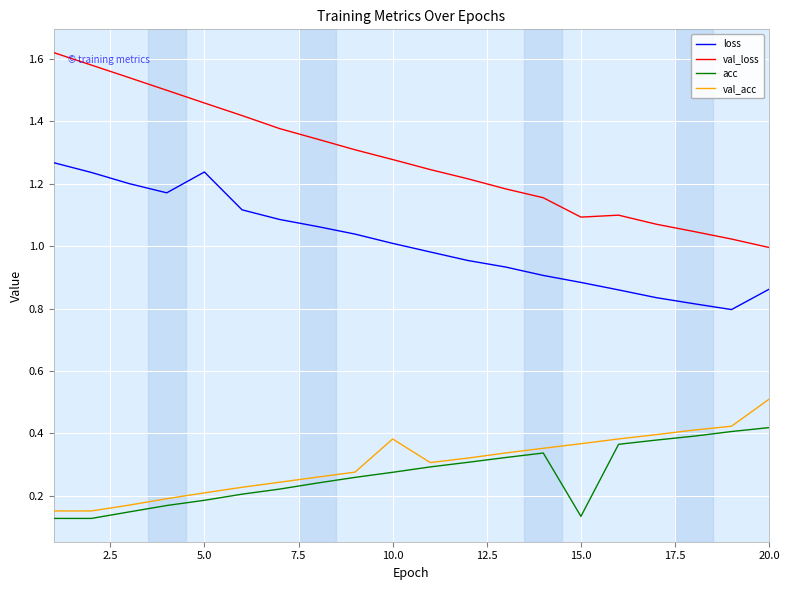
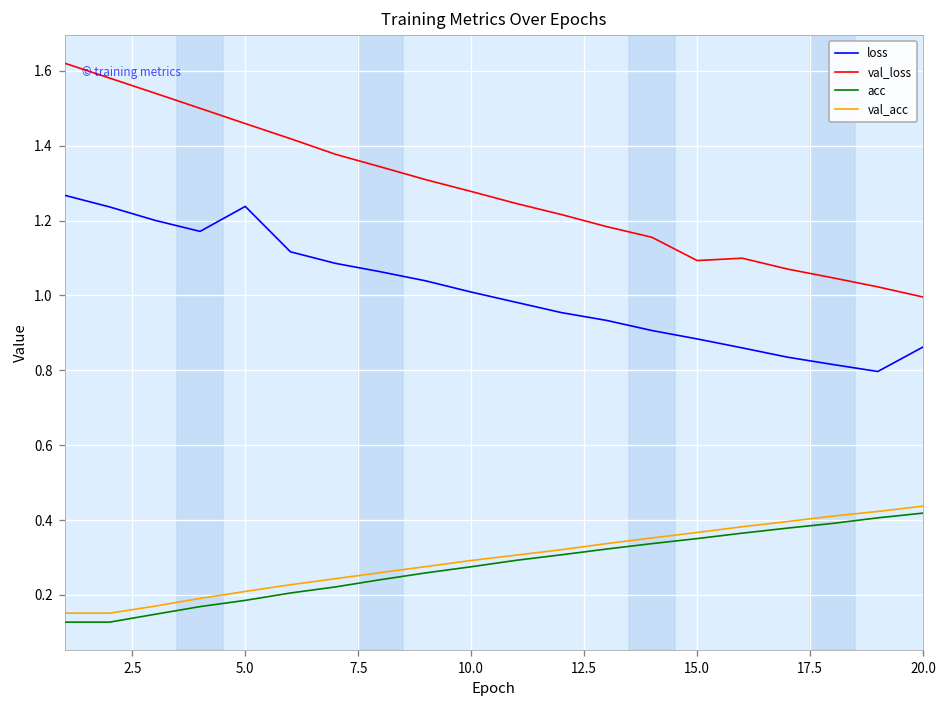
val_acc, 10.0: 0.38 -> 0.29
acc, 15.0: 0.13 -> 0.35
val_acc, 20.0: 0.51 -> 0.44
